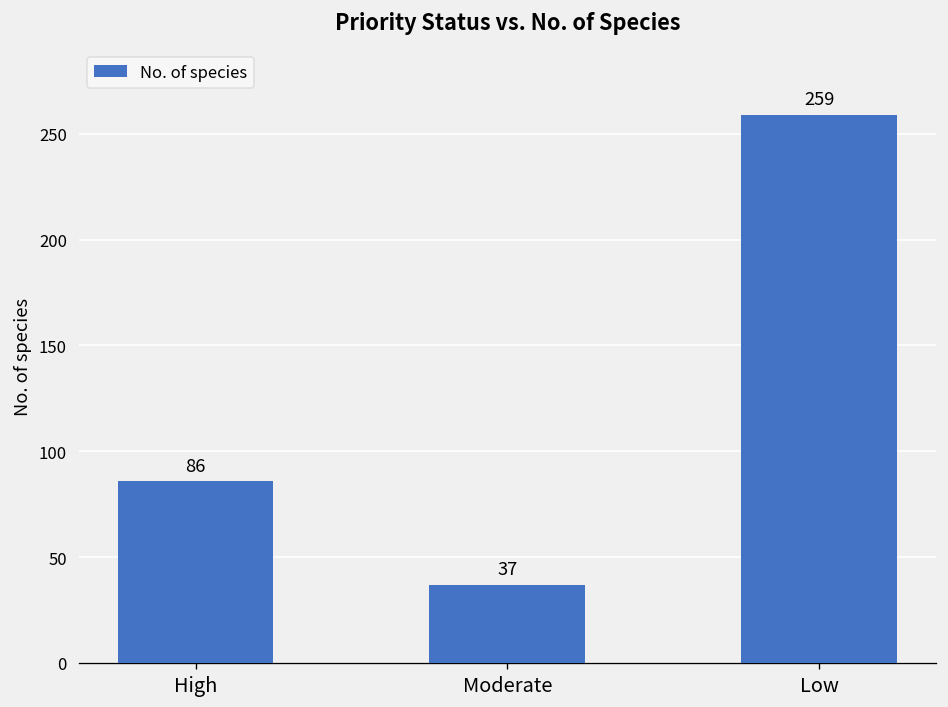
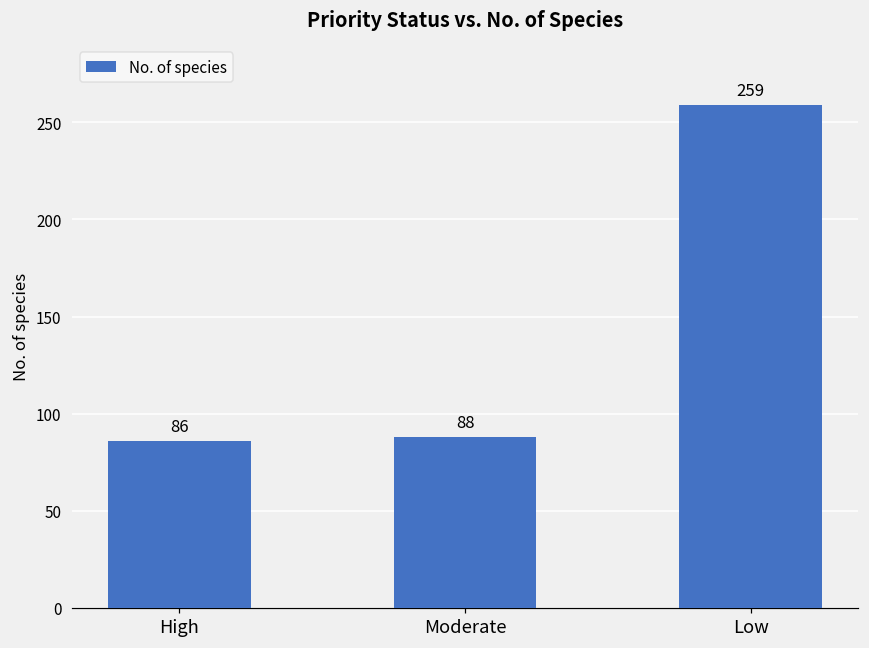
Moderate: 37 -> 88
